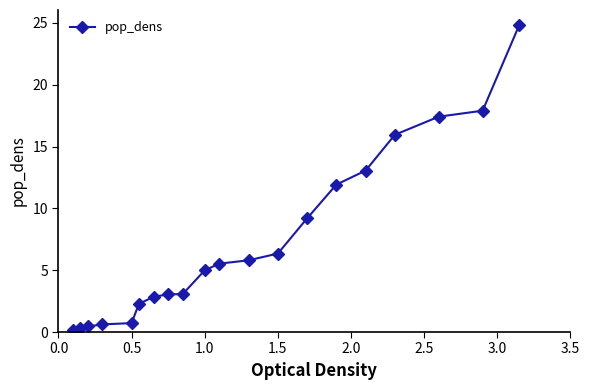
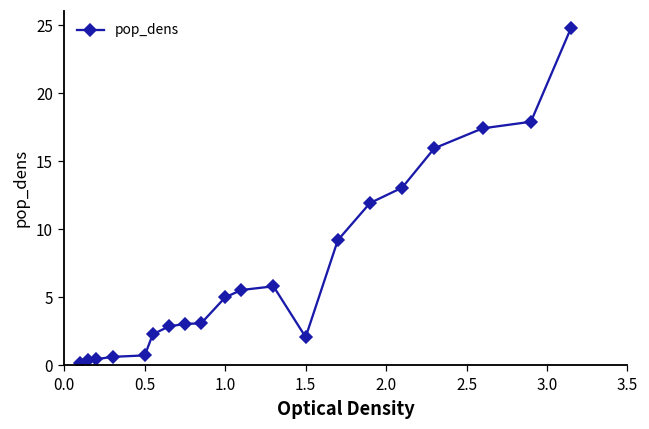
1.5: 6.3 -> 2.1
